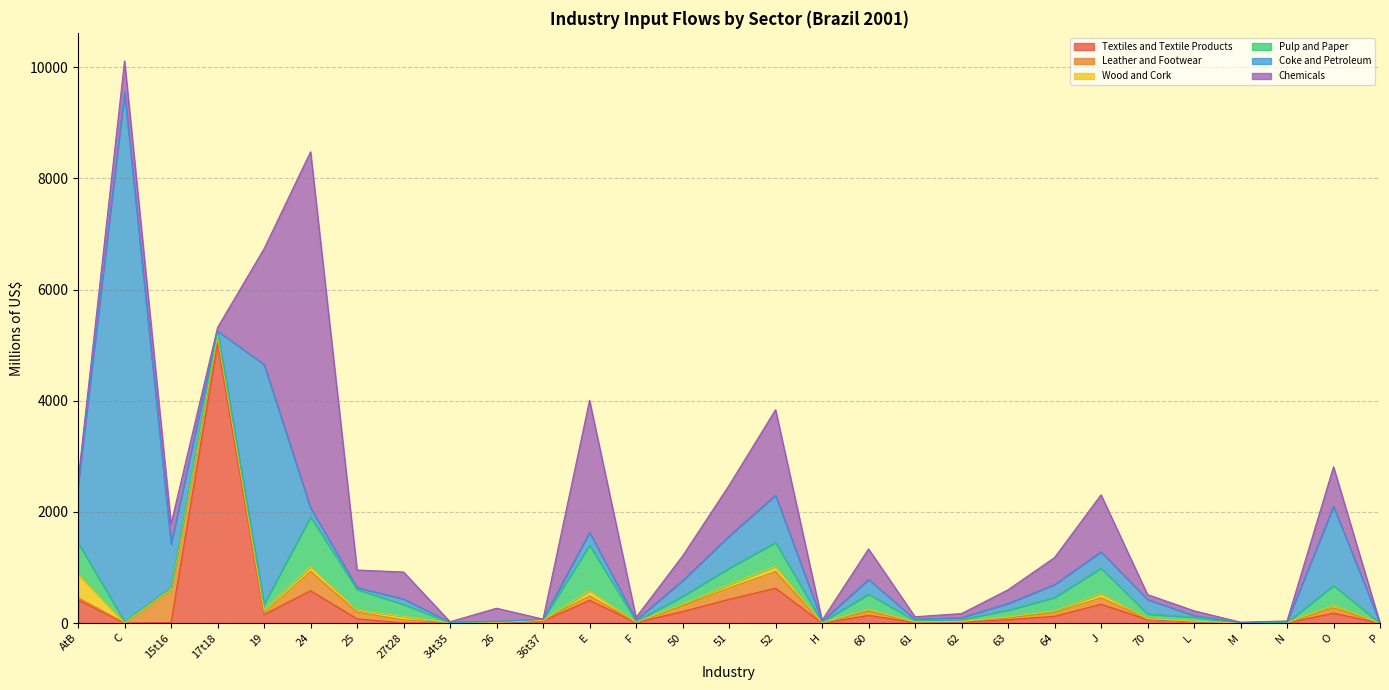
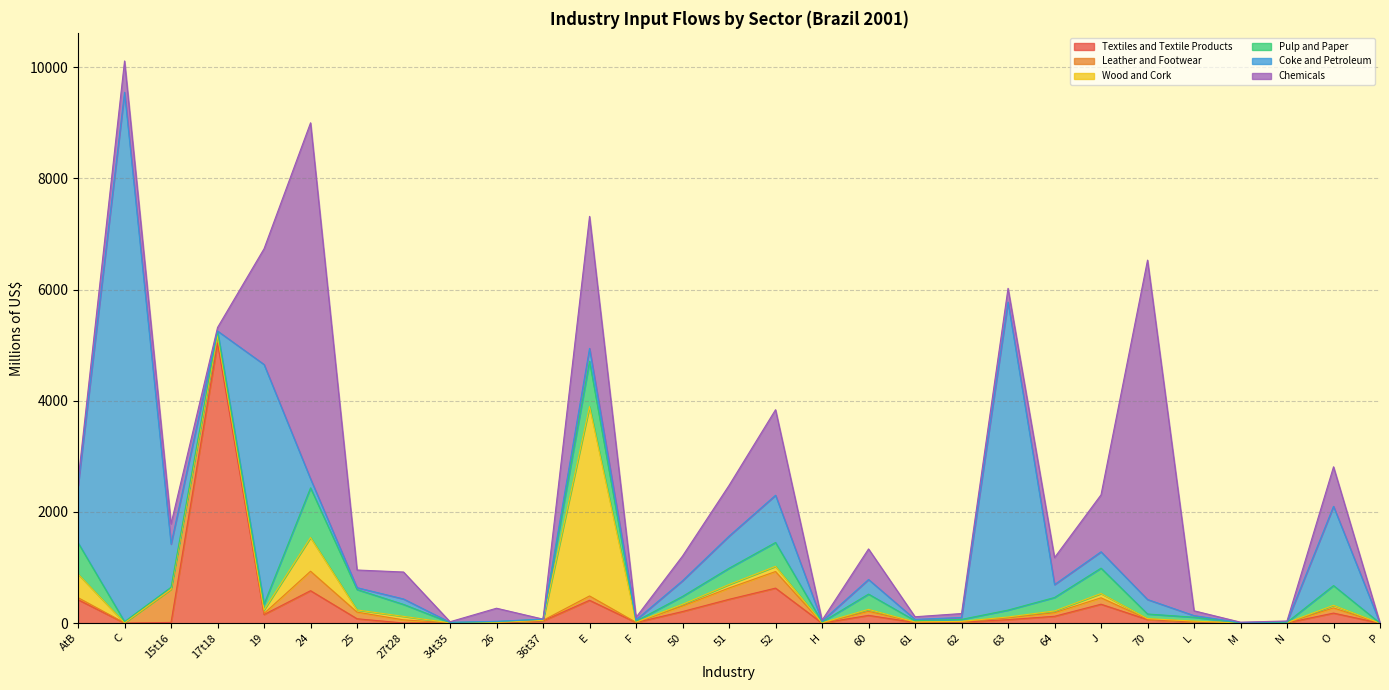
Wood and Cork, 24: 100 -> 600
Wood and Cork, E: 100 -> 3400
Coke and Petroleum, 63: 100 -> 5500
Chemicals, 70: 100 -> 6100
